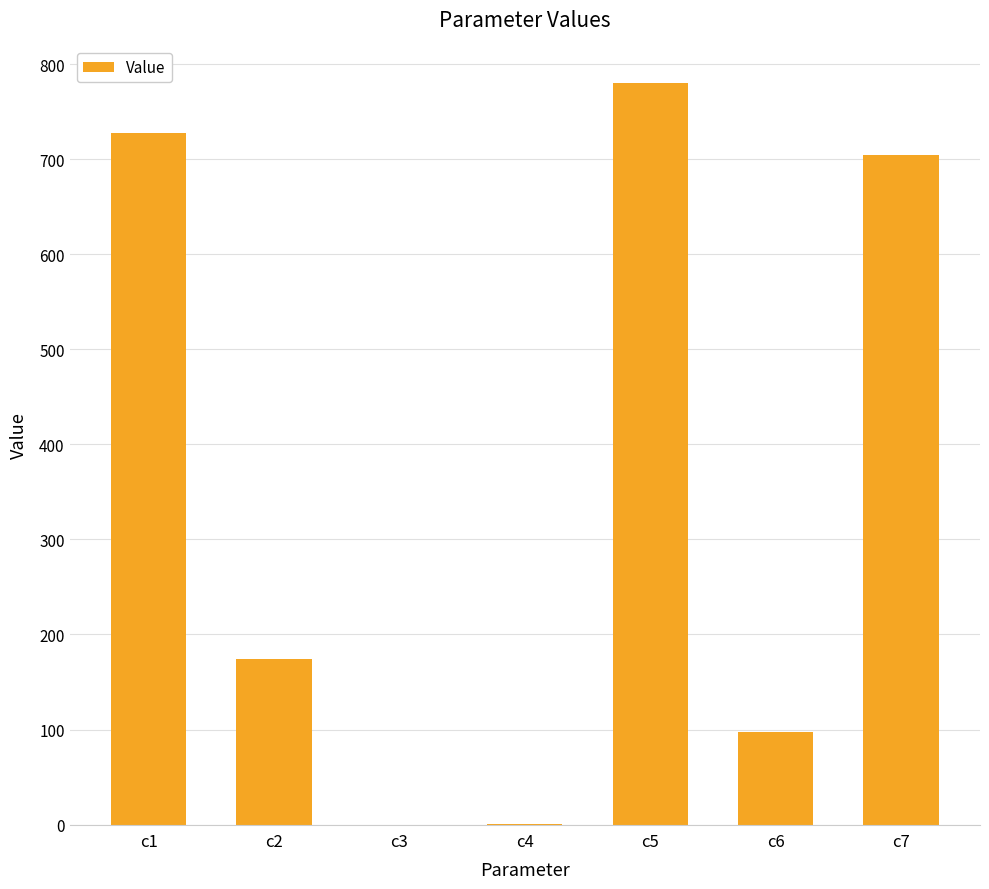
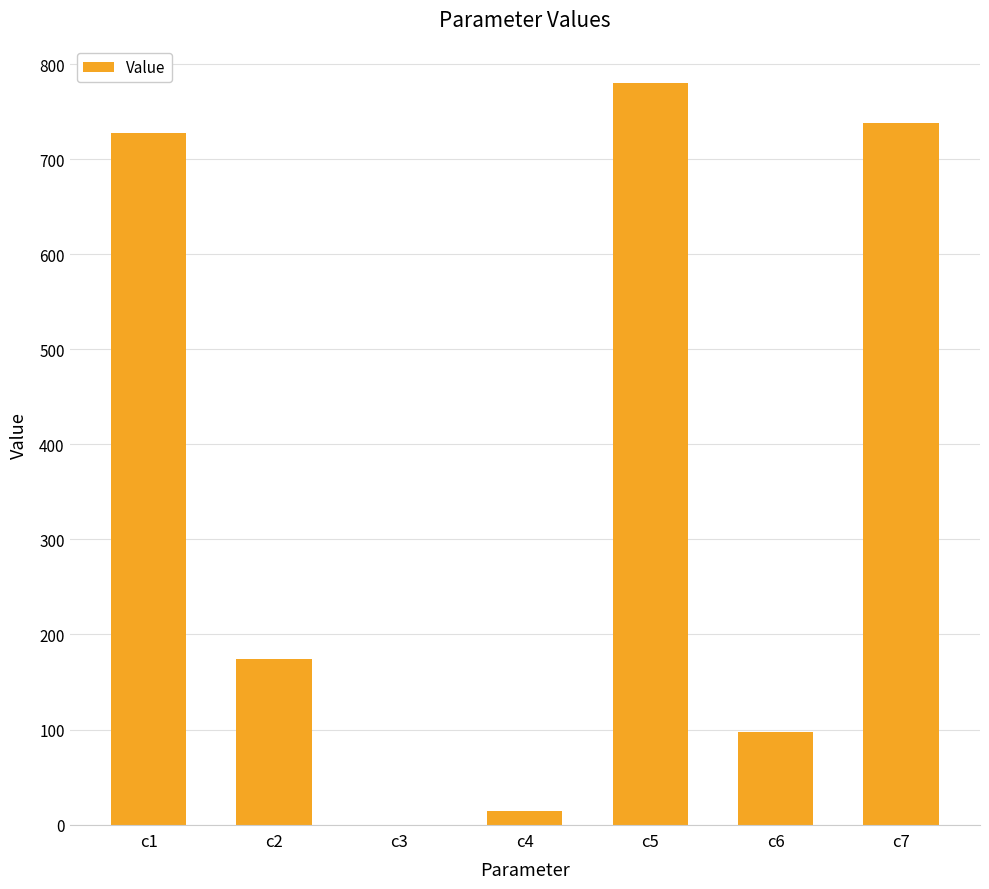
c4: 0 -> 10
c7: 700 -> 740
